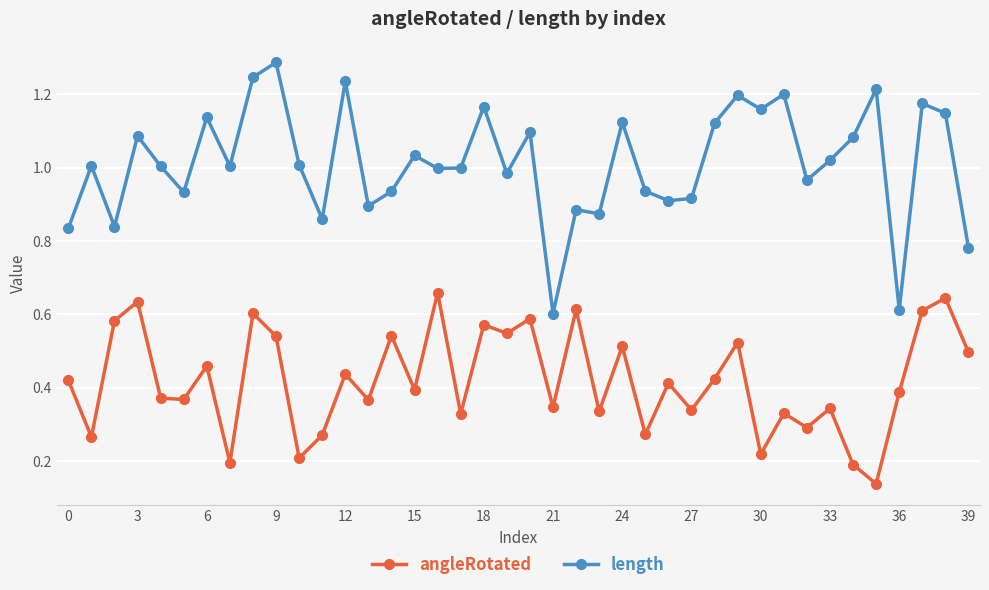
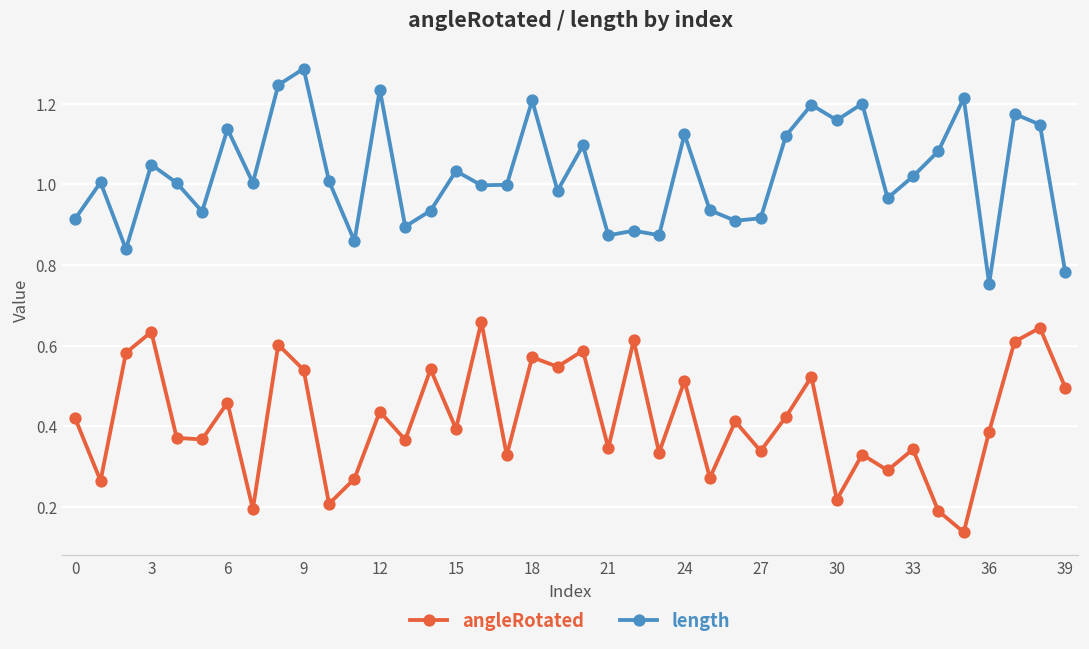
length, 0: 0.83 -> 0.91
length, 3: 1.09 -> 1.05
length, 18: 1.17 -> 1.21
length, 21: 0.60 -> 0.87
length, 36: 0.61 -> 0.75
